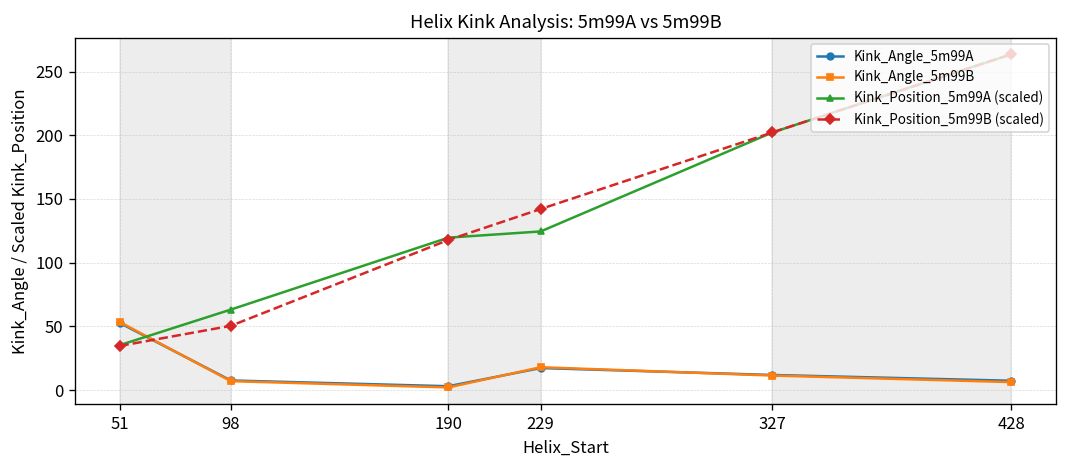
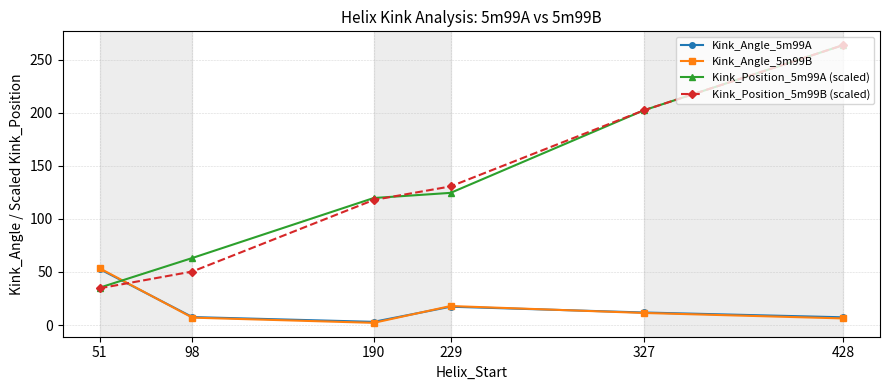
Kink_Position_5m99B (scaled), 229: 142 -> 131
